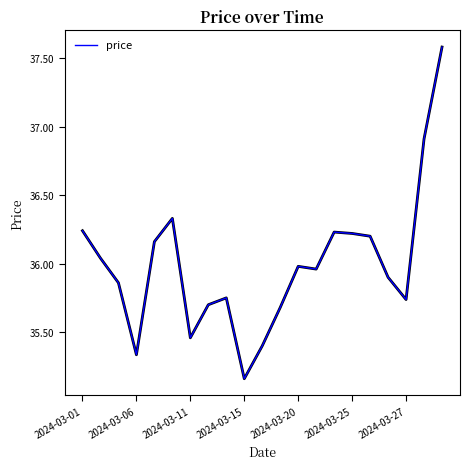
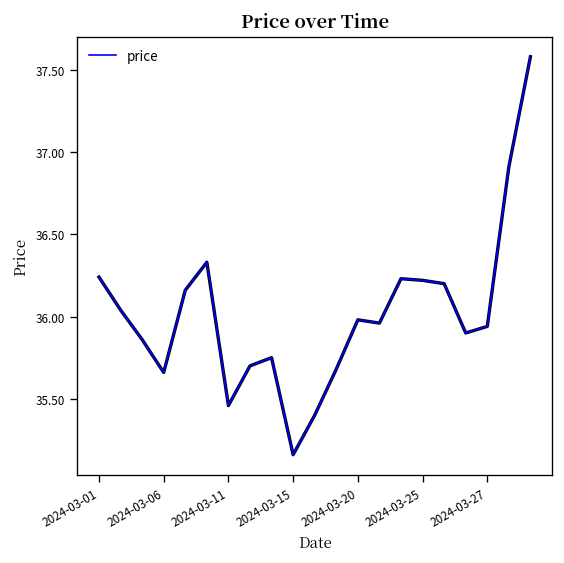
2024-03-06: 35.33 -> 35.66
2024-03-27: 35.74 -> 35.94
